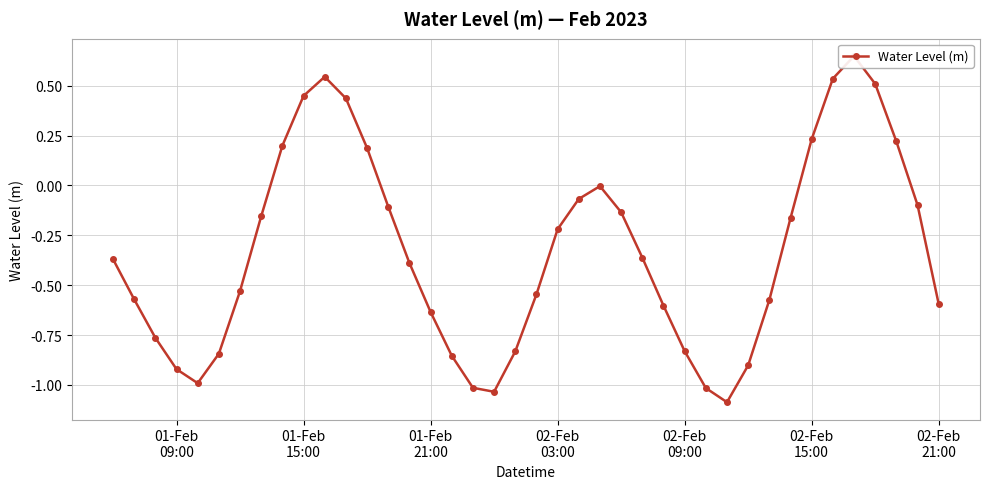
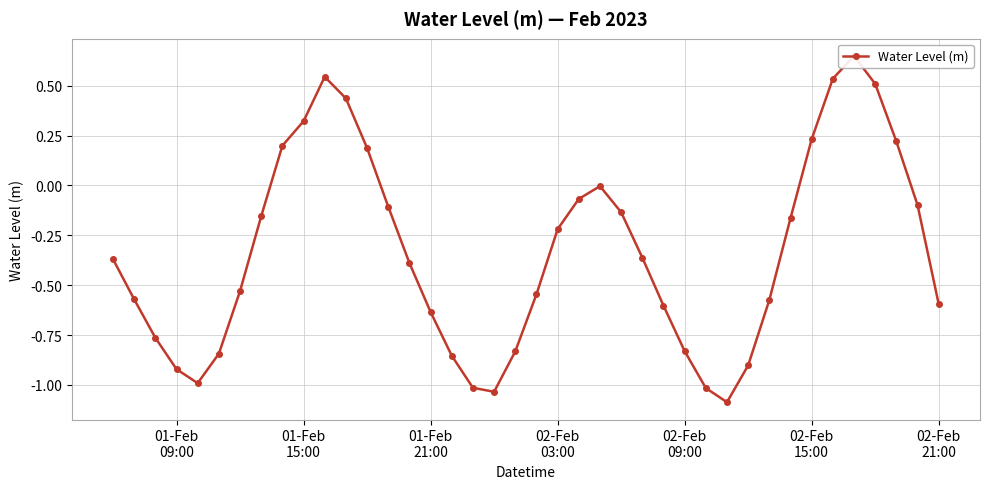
01-Feb 15:00: 0.45 -> 0.32
